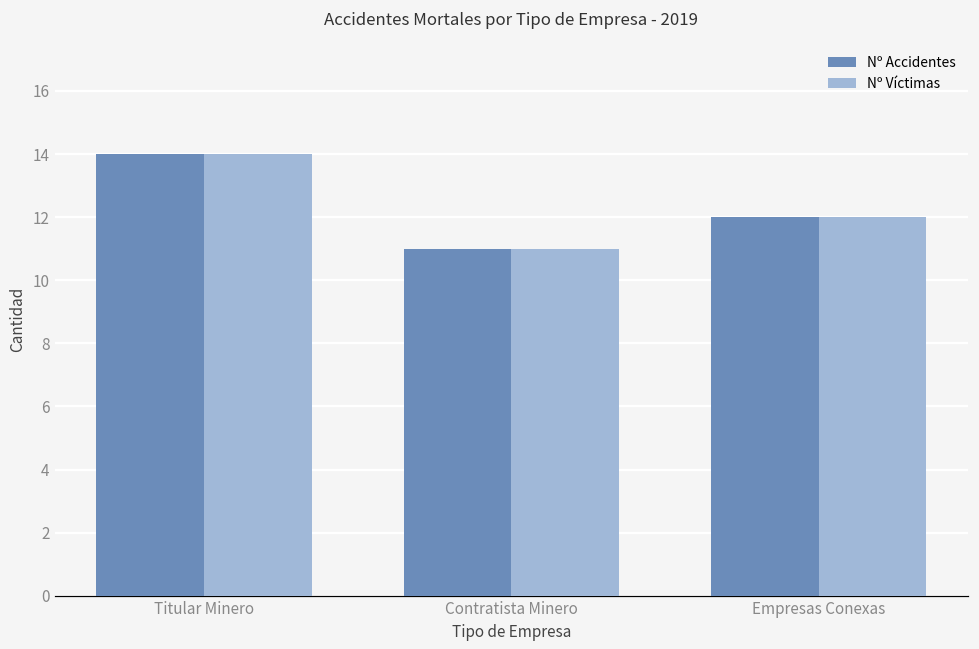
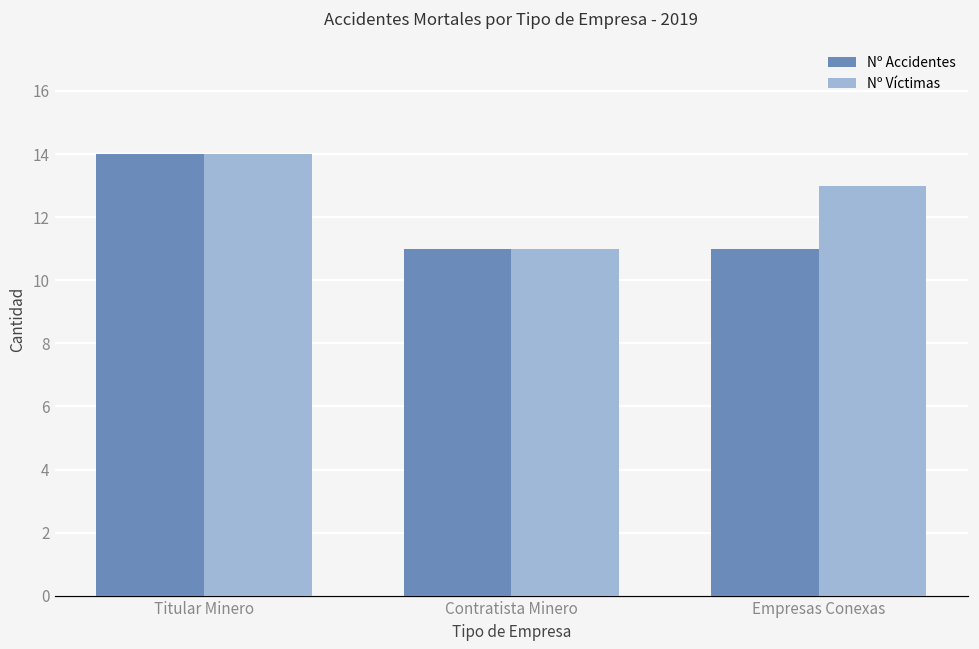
Nº Accidentes, Empresas Conexas: 12 -> 11
Nº Víctimas, Empresas Conexas: 12 -> 13
